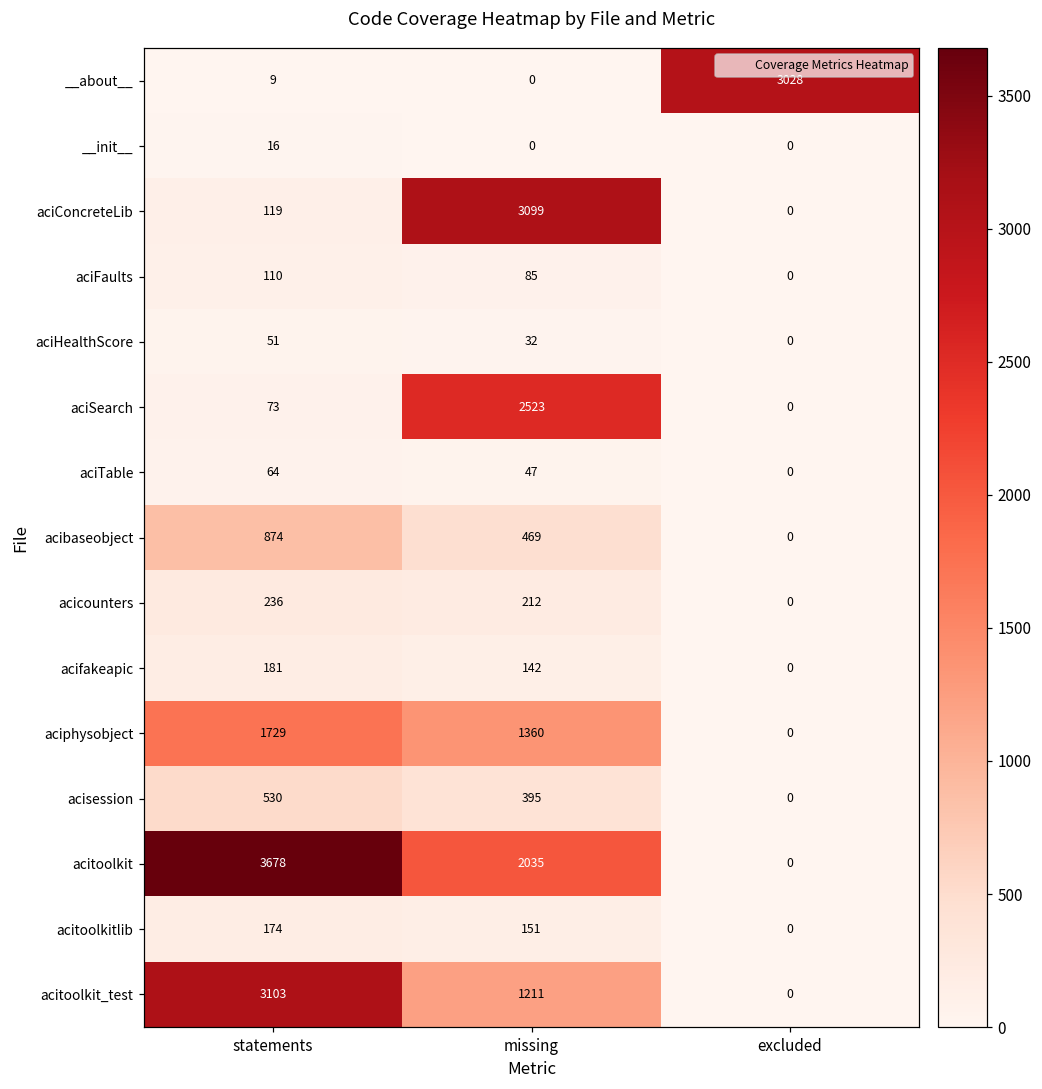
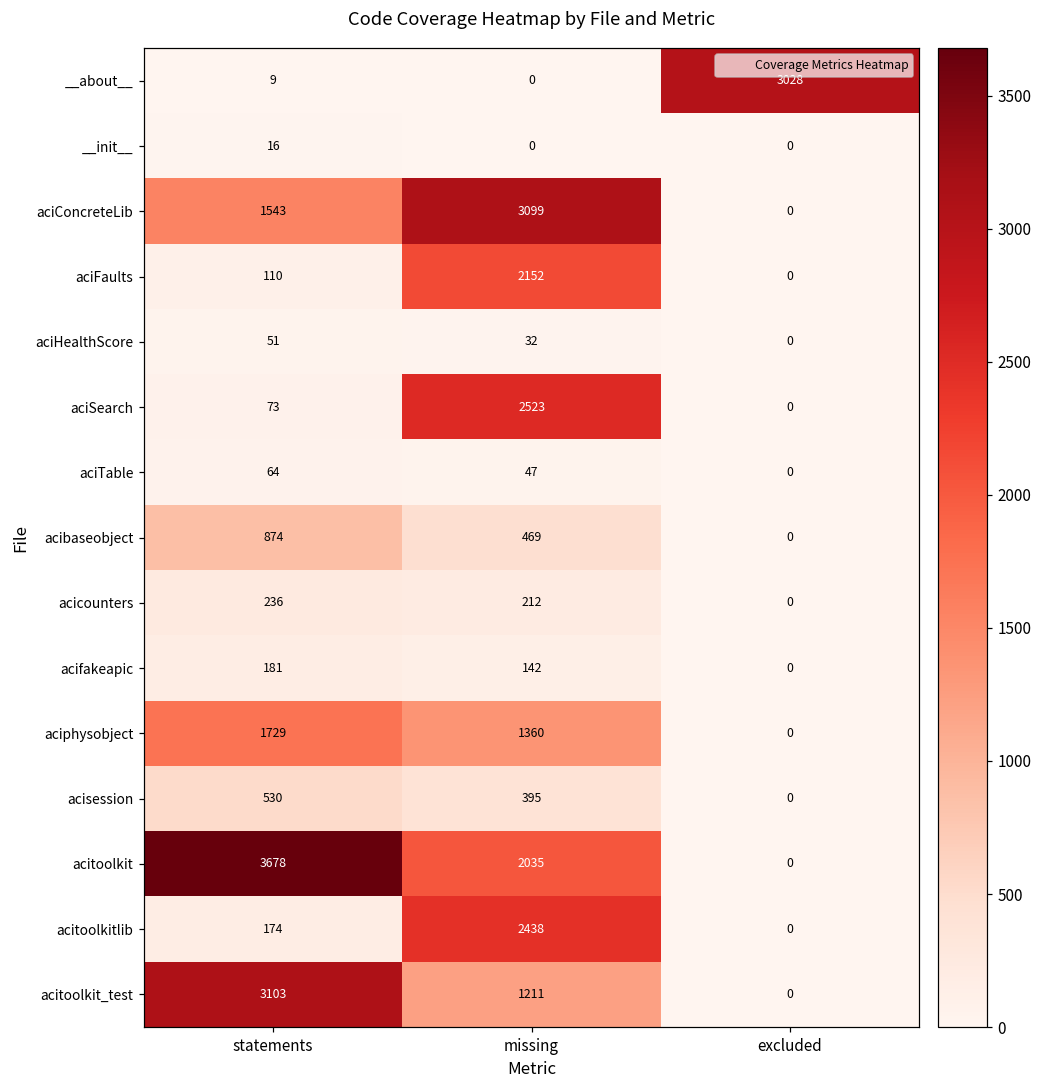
aciConcreteLib, statements: 119 -> 1543
aciFaults, missing: 85 -> 2152
acitoolkitlib, missing: 151 -> 2438
